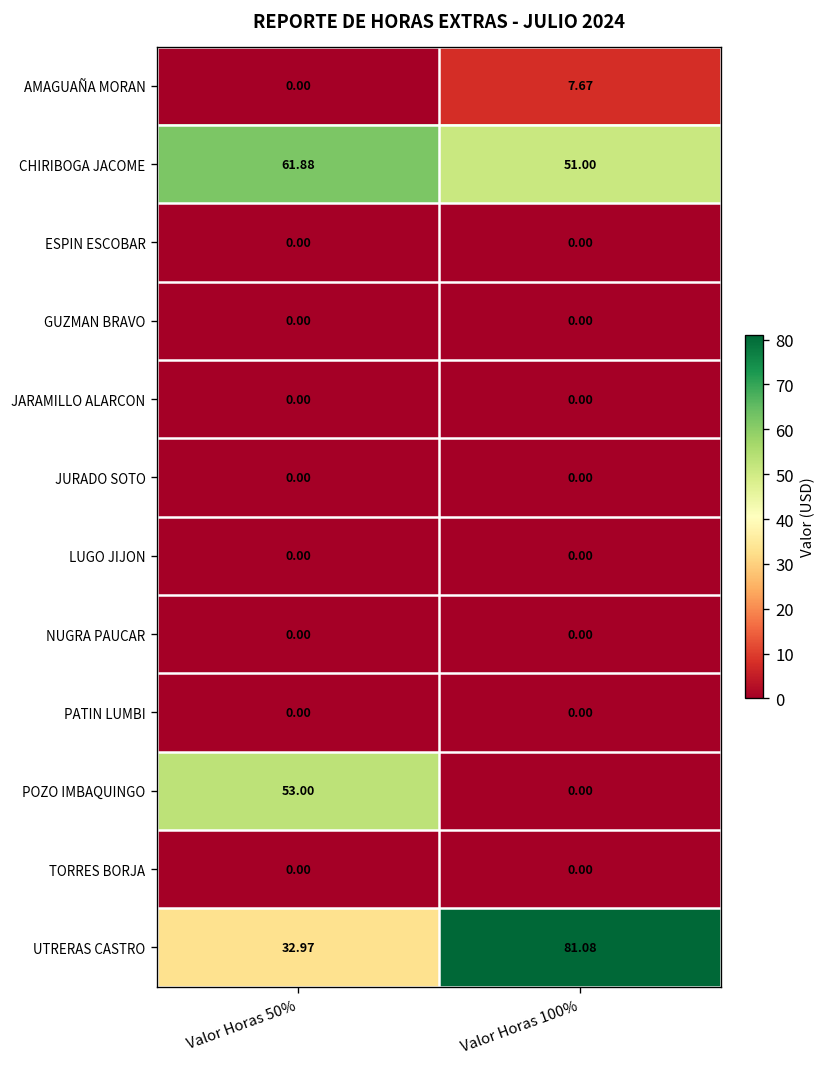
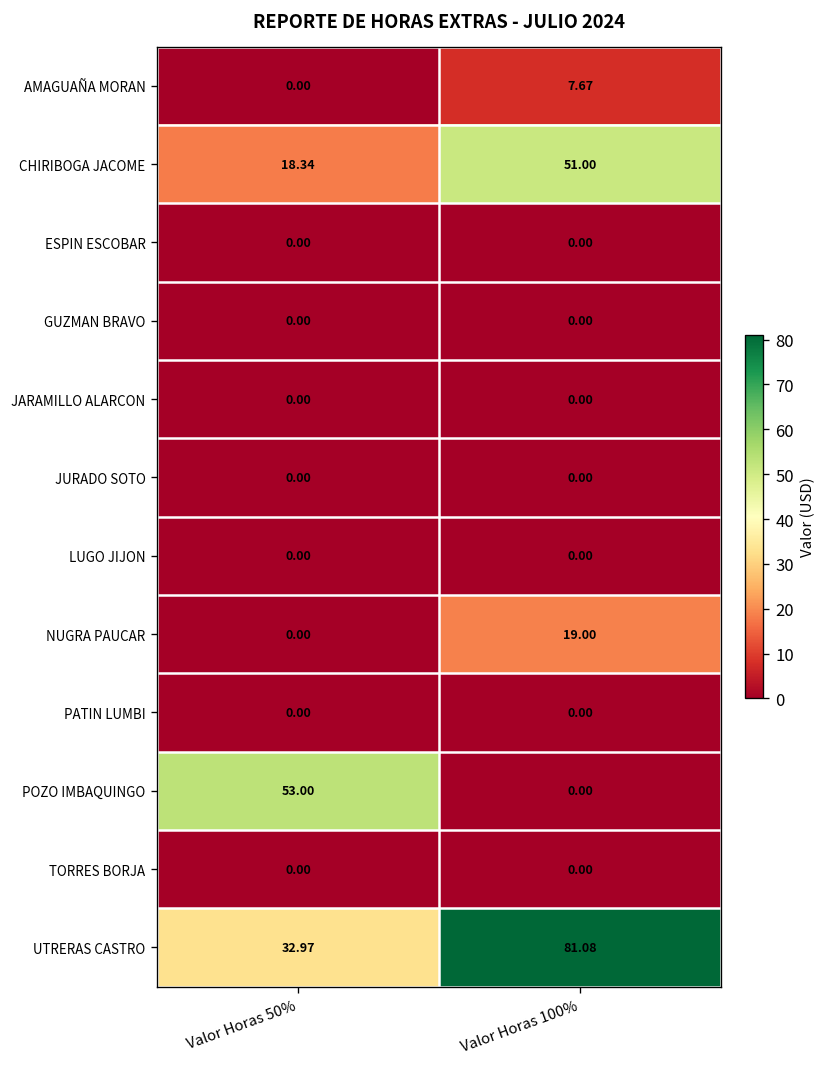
CHIRIBOGA JACOME, Valor Horas 50%: 61.88 -> 18.34
NUGRA PAUCAR, Valor Horas 100%: 0.00 -> 19.00
